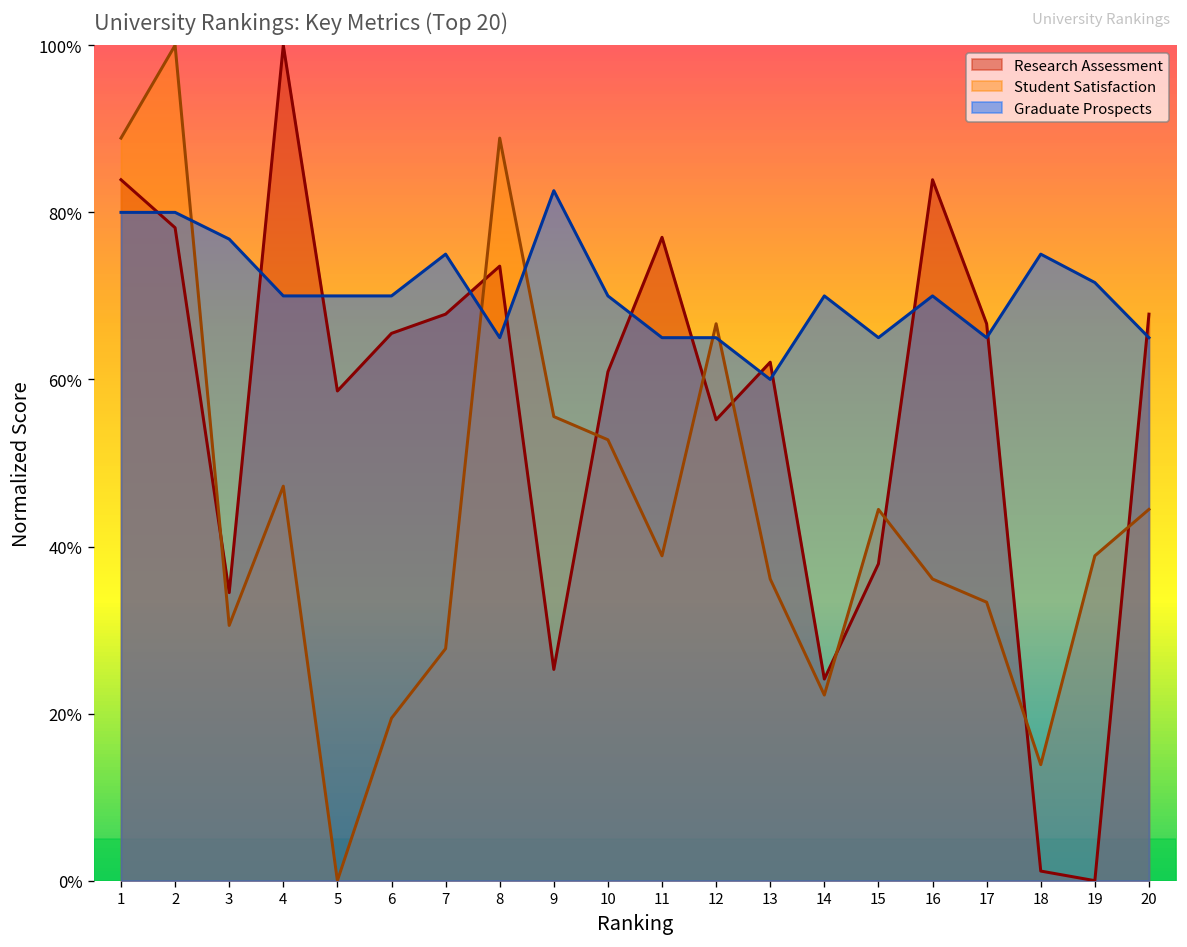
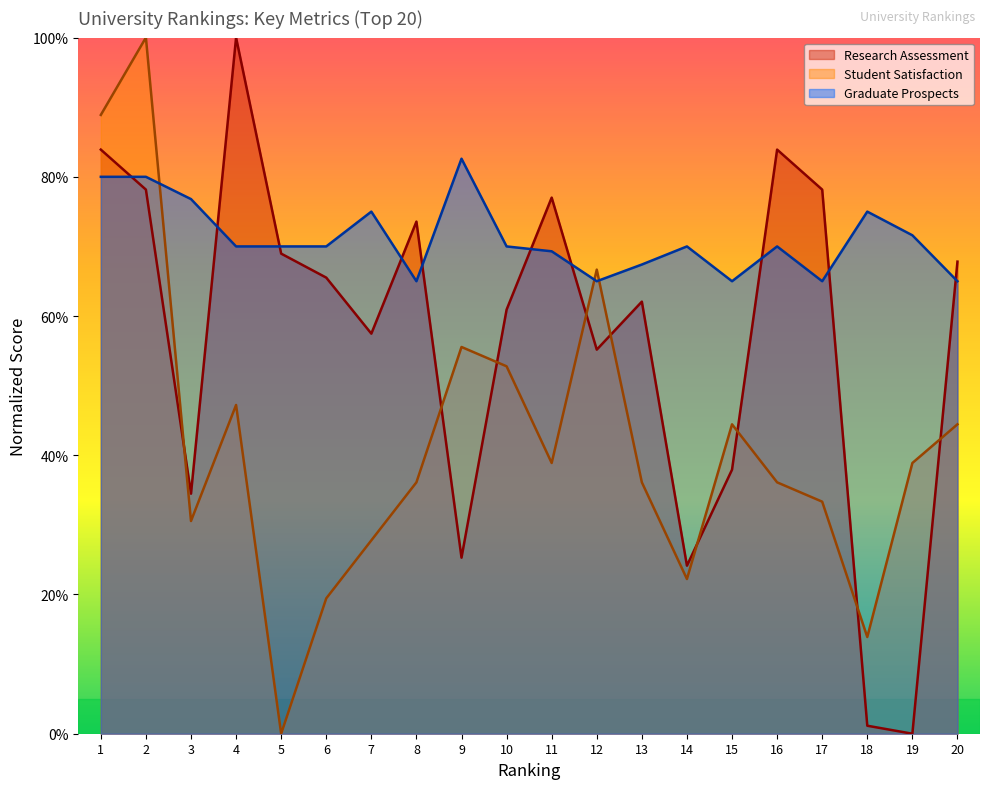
Research Assessment, 5: 59% -> 69%
Research Assessment, 7: 68% -> 57%
Student Satisfaction, 8: 89% -> 36%
Graduate Prospects, 11: 65% -> 69%
Graduate Prospects, 13: 60% -> 67%
Research Assessment, 17: 67% -> 78%
